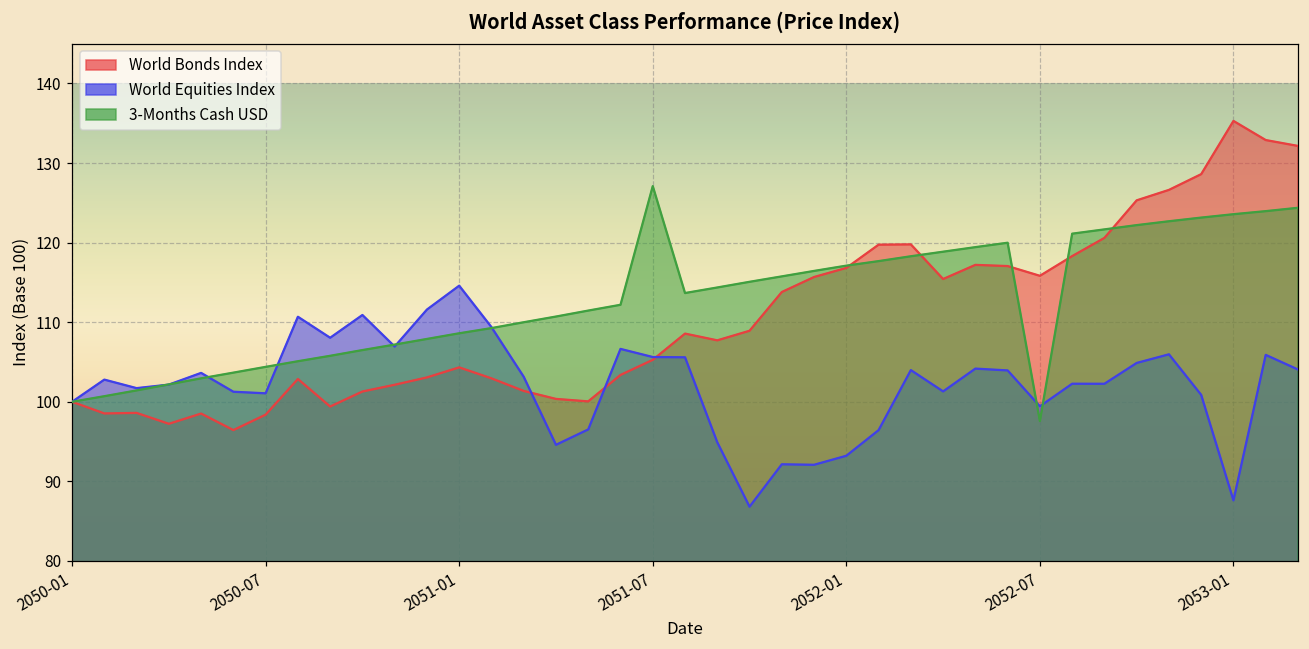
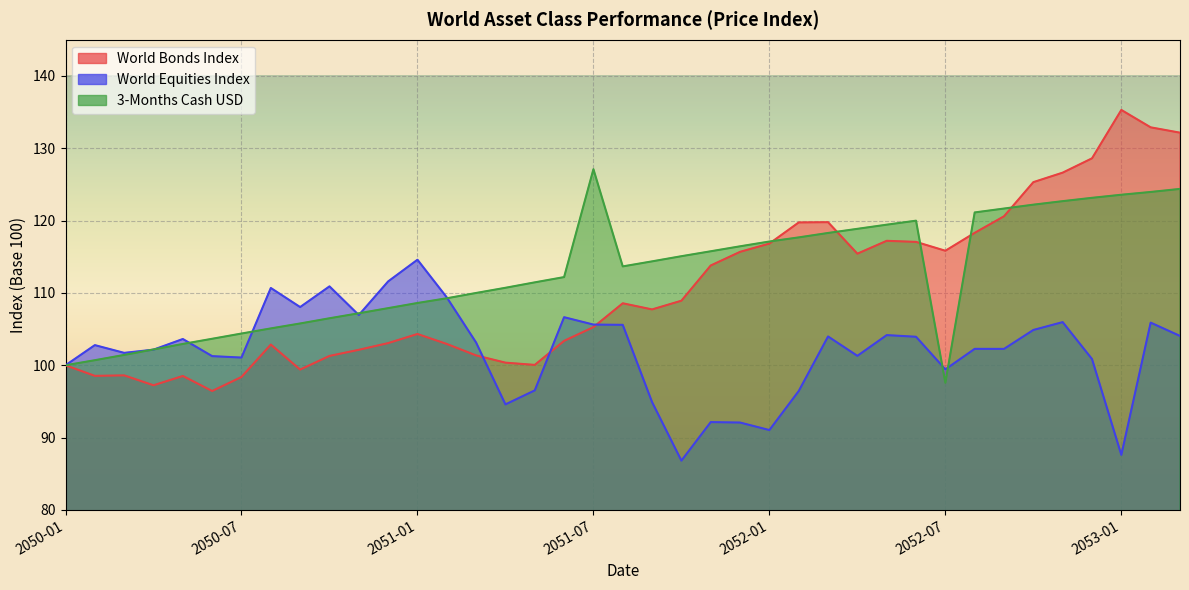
World Equities Index, 2052-01: 93 -> 91
